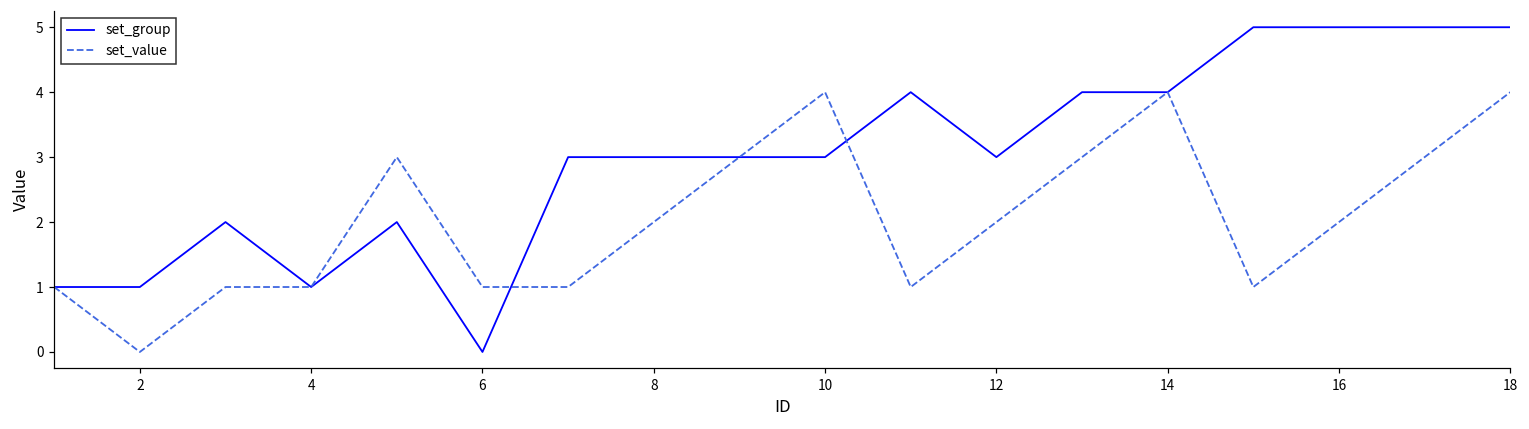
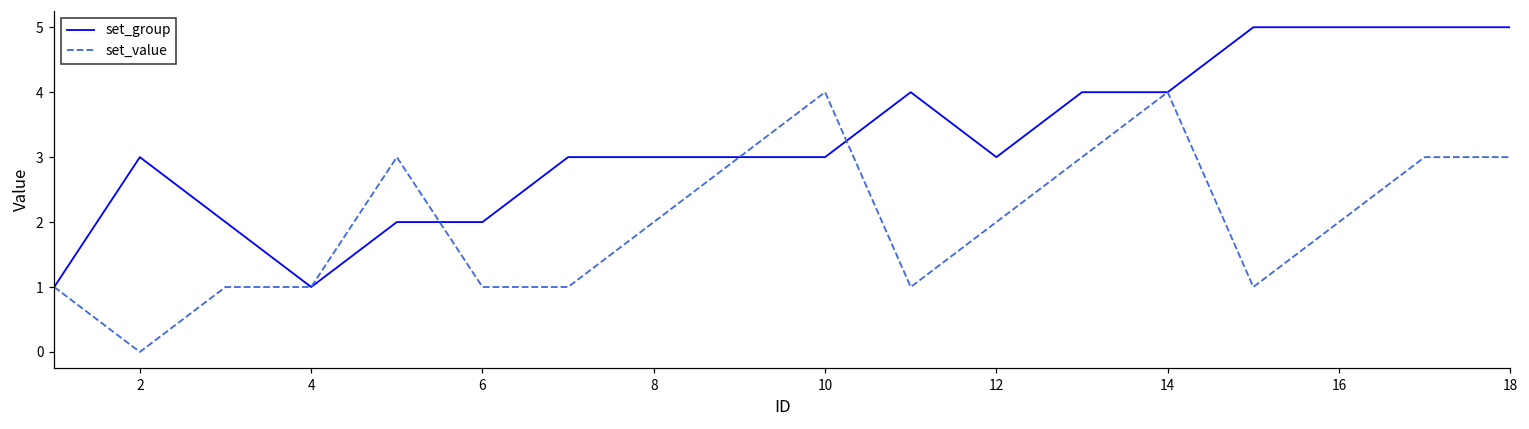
set_group, 2: 1 -> 3
set_group, 6: 0 -> 2
set_value, 18: 4 -> 3
